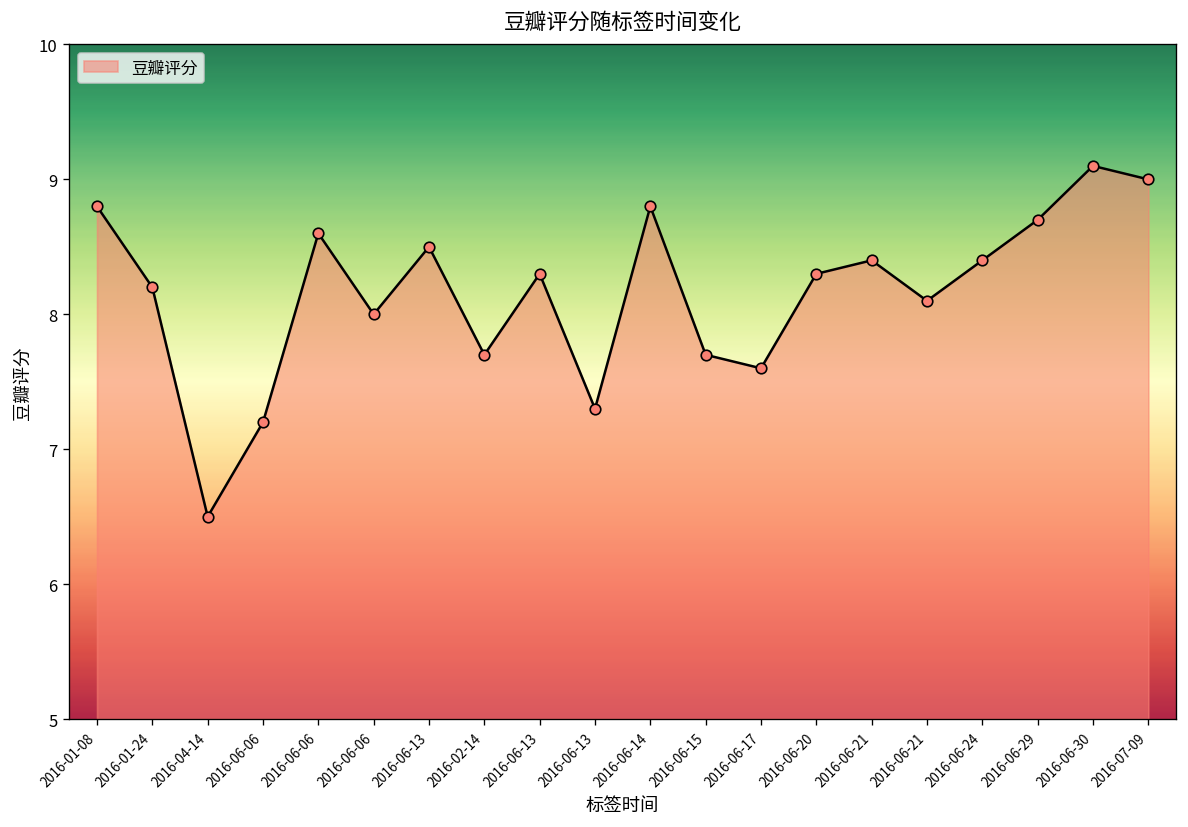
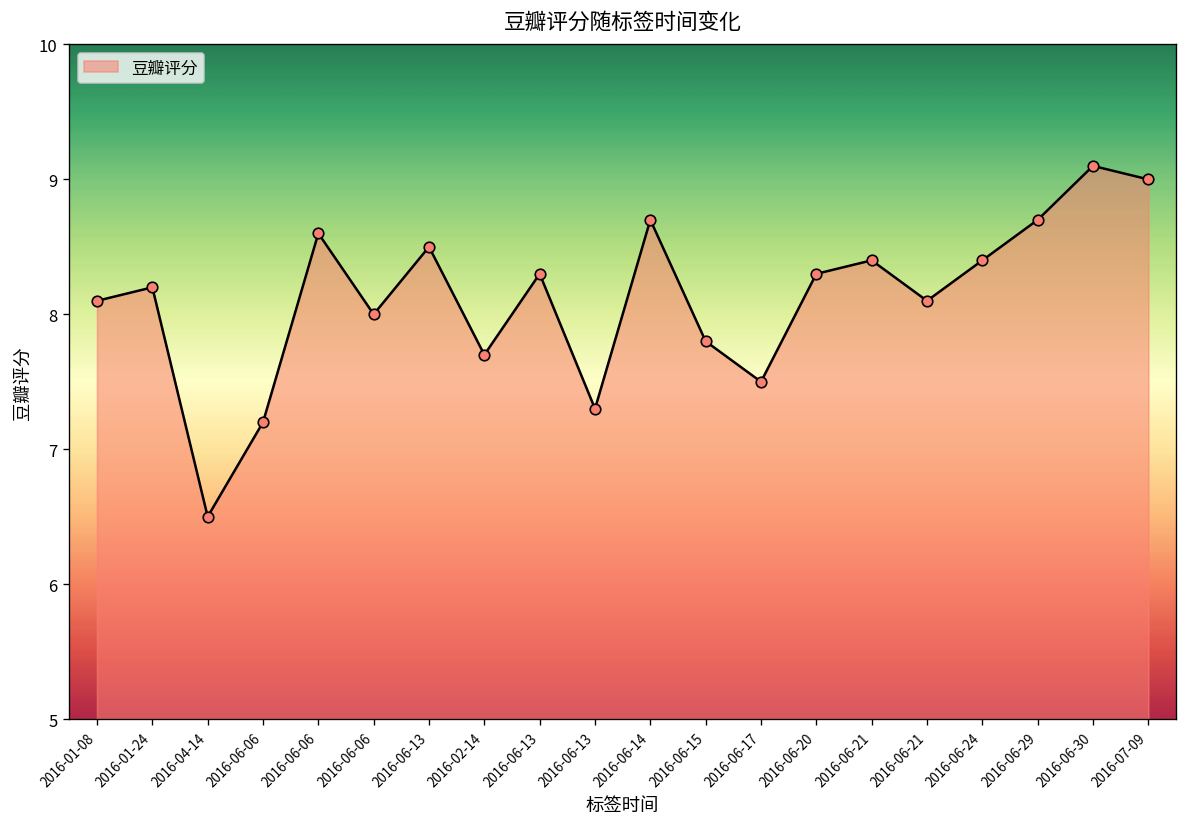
2016-01-08: 8.8 -> 8.1
2016-06-14: 8.8 -> 8.7
2016-06-15: 7.7 -> 7.8
2016-06-17: 7.6 -> 7.5
